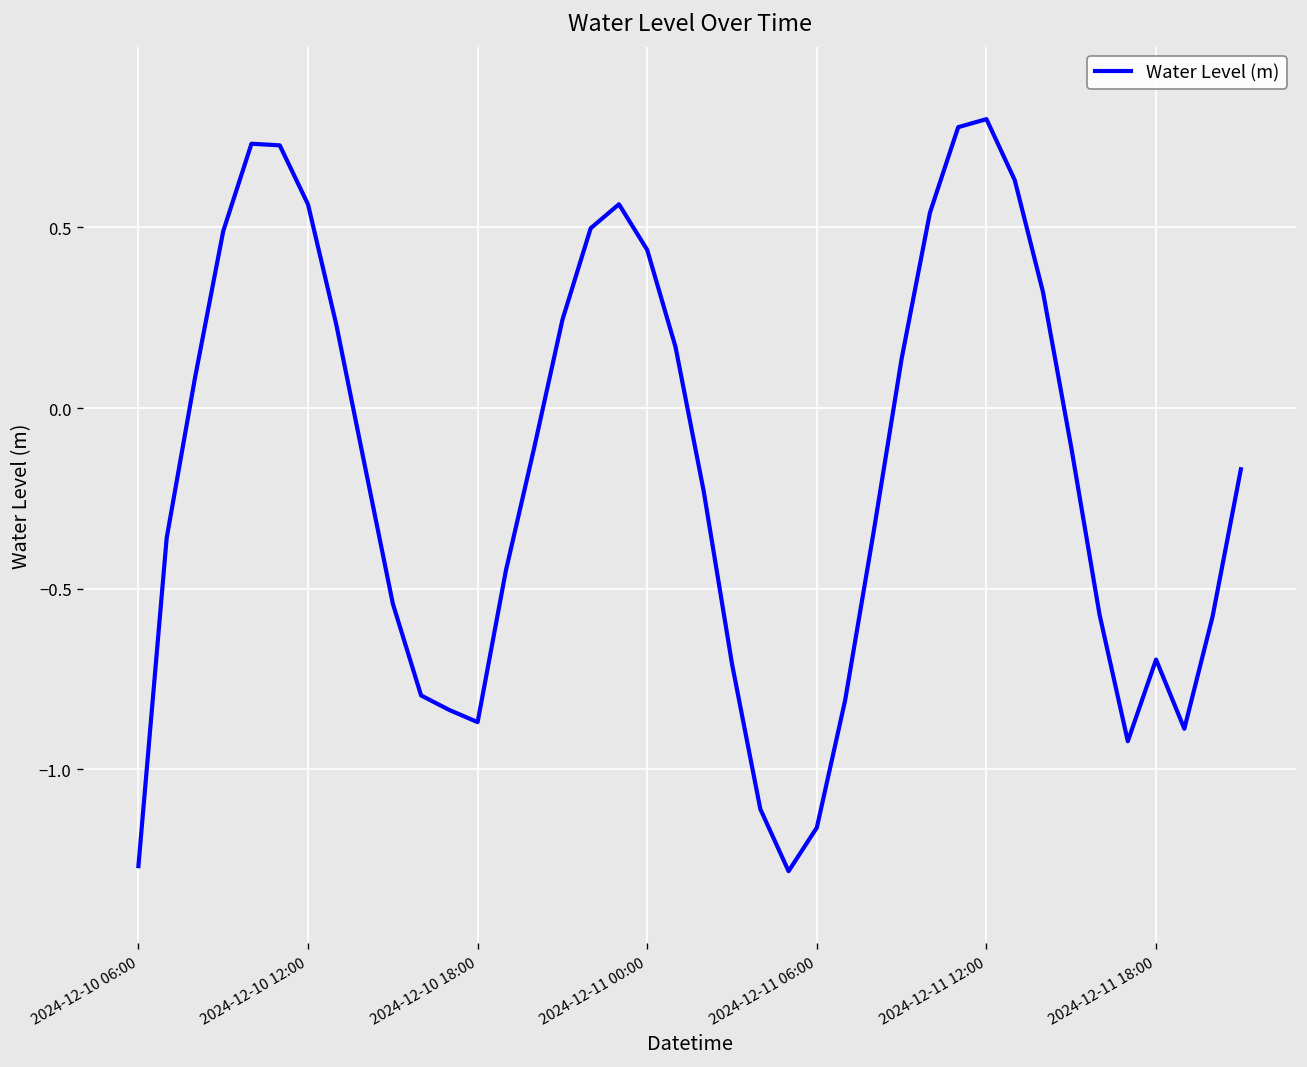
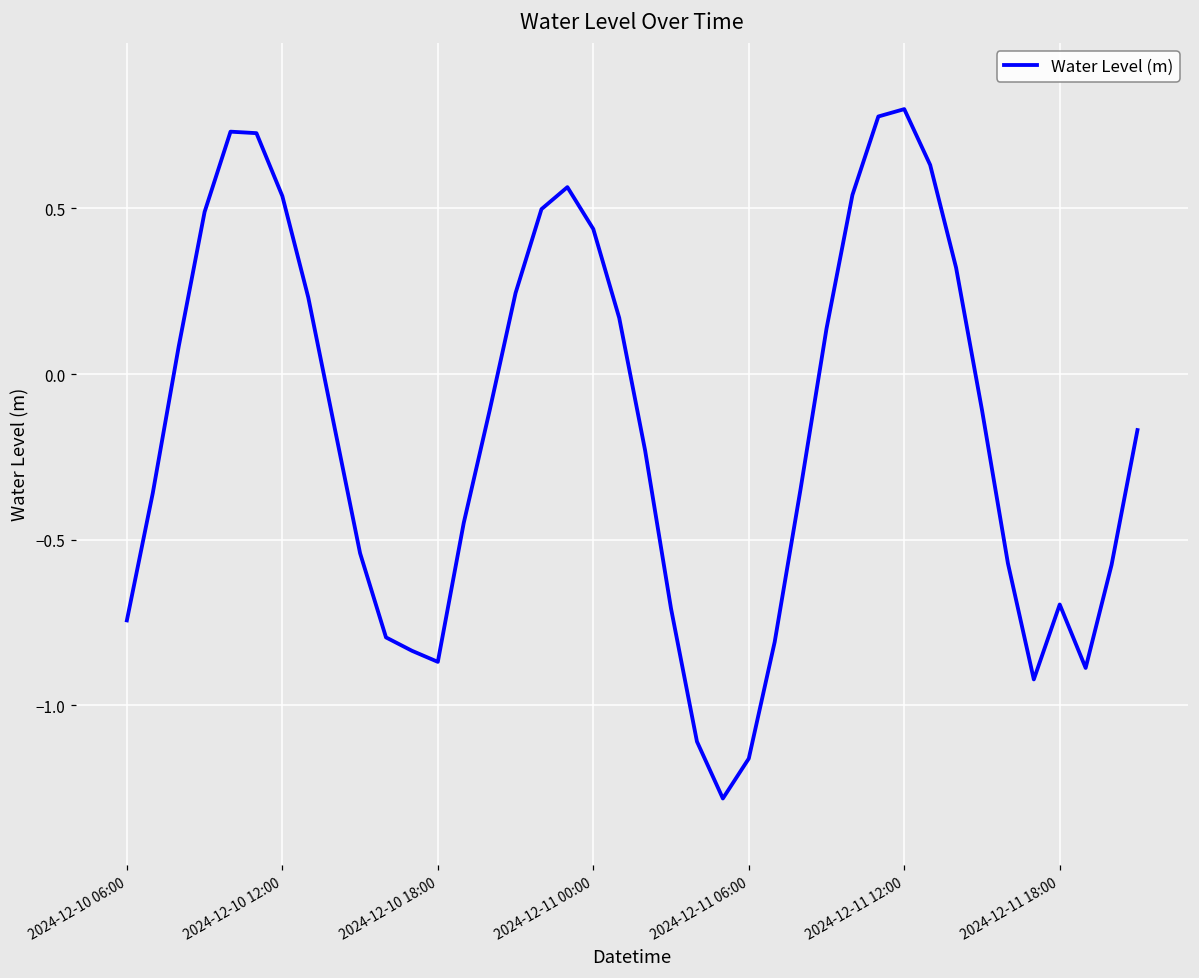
2024-12-10 06:00: -1.27 -> -0.74
2024-12-10 12:00: 0.56 -> 0.54
